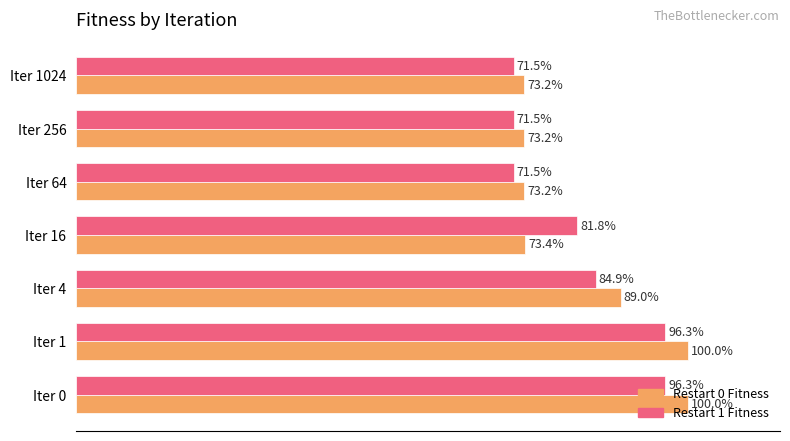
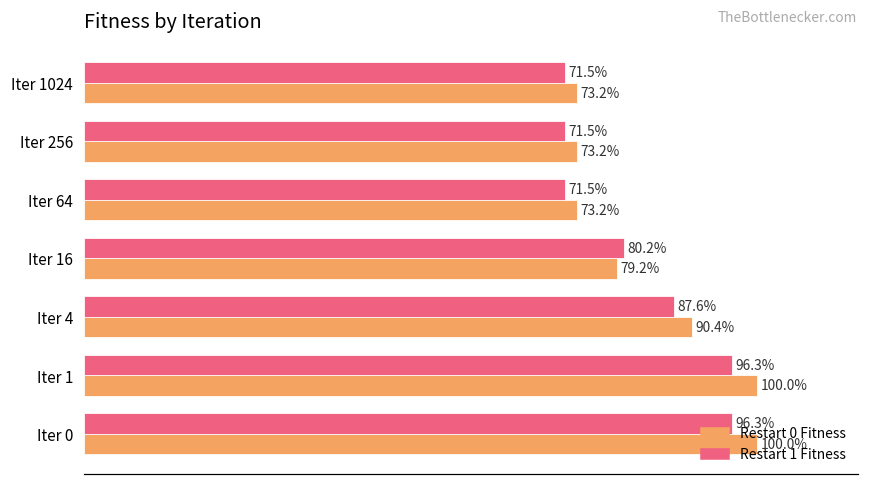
Restart 1 Fitness, Iter 16: 81.8% -> 80.2%
Restart 0 Fitness, Iter 16: 73.4% -> 79.2%
Restart 1 Fitness, Iter 4: 84.9% -> 87.6%
Restart 0 Fitness, Iter 4: 89.0% -> 90.4%
